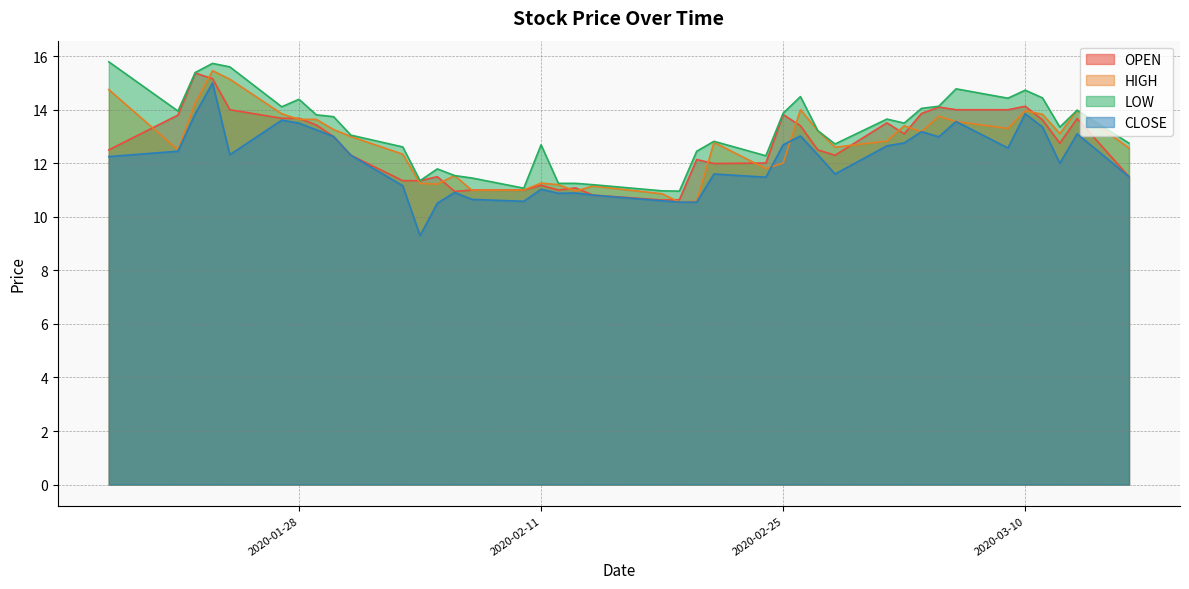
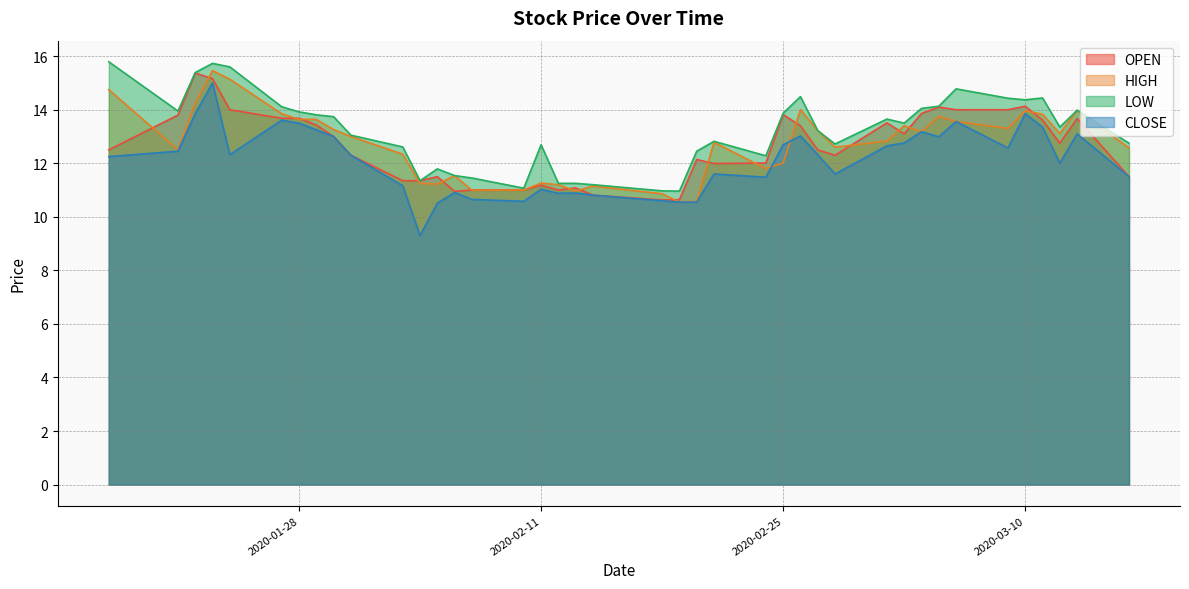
LOW, 2020-01-28: 14.4 -> 13.9
LOW, 2020-03-10: 14.7 -> 14.4
